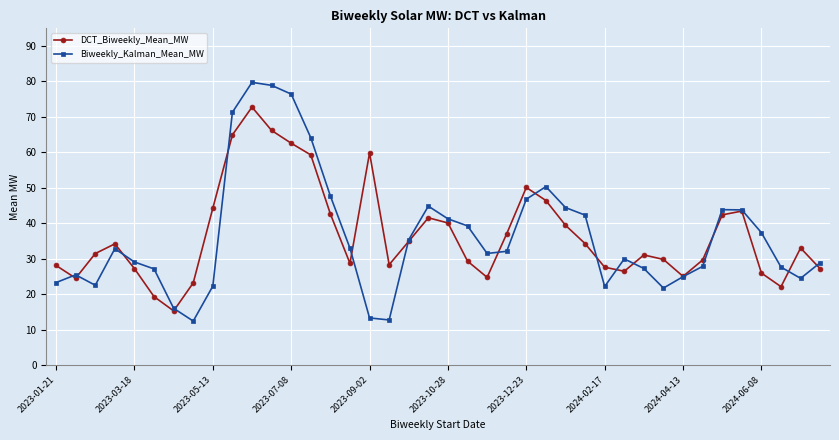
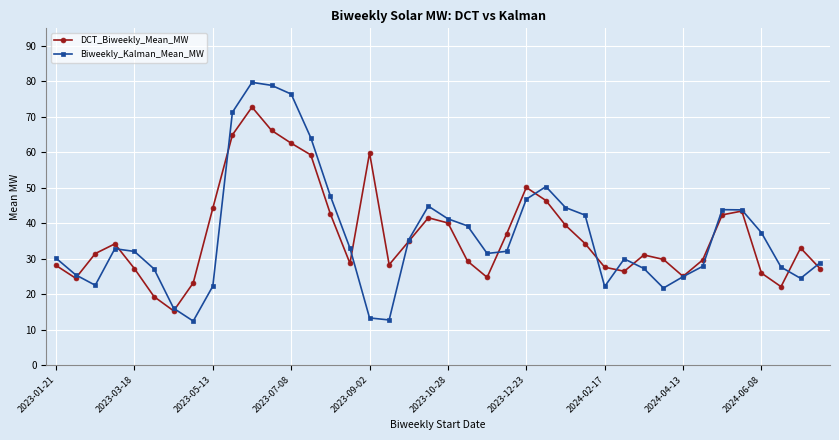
Biweekly_Kalman_Mean_MW, 2023-01-21: 23 -> 30
Biweekly_Kalman_Mean_MW, 2023-03-18: 29 -> 32
